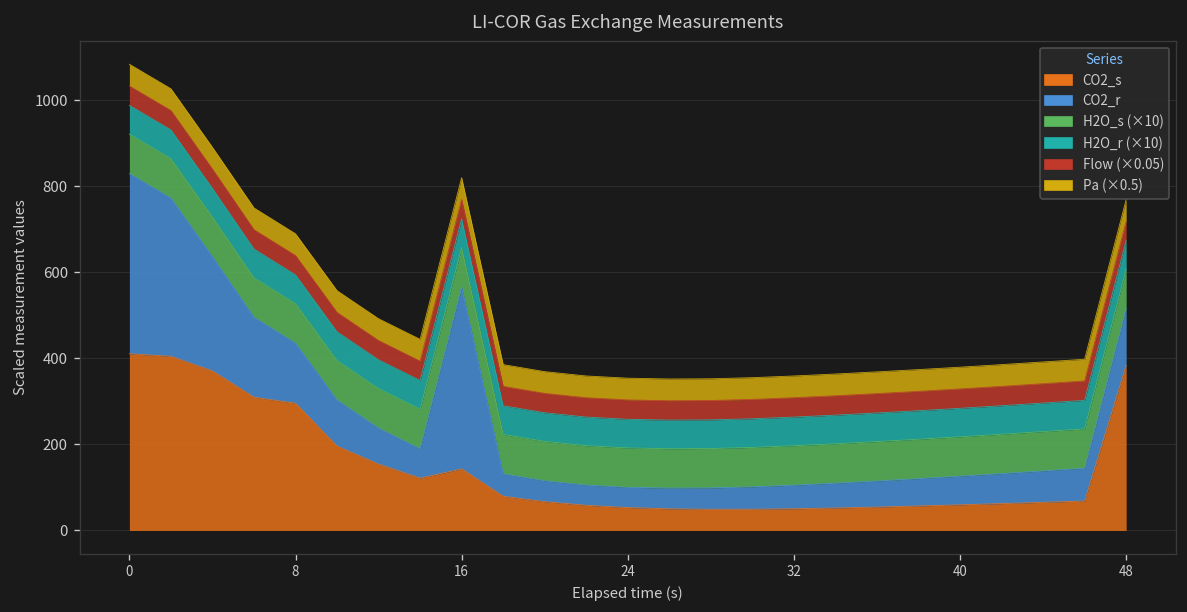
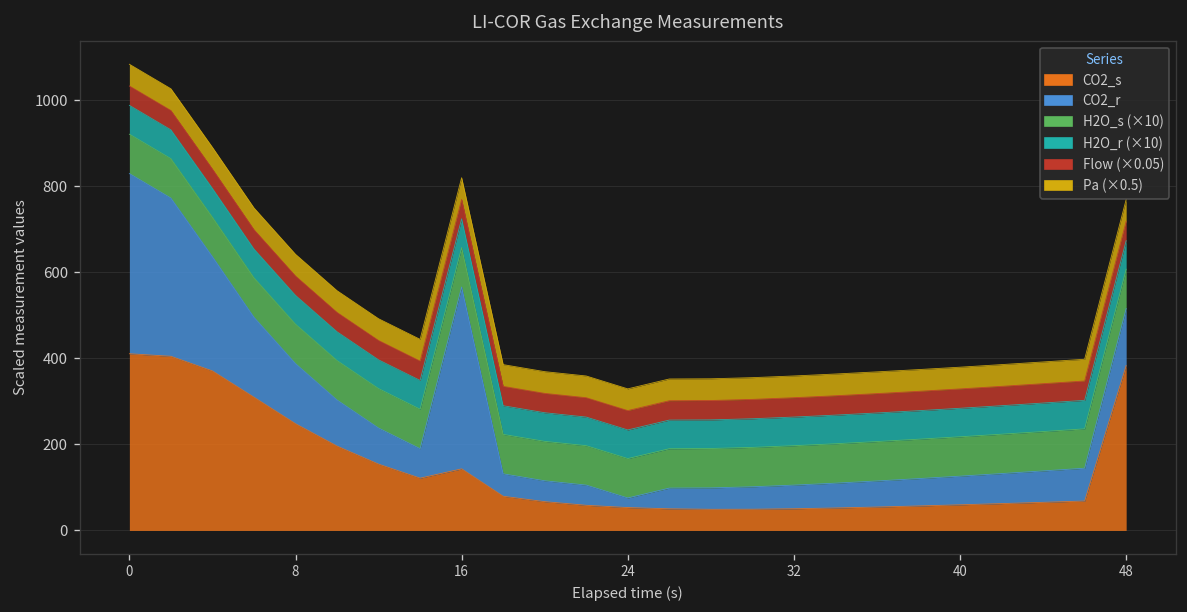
CO2_s, 8: 300 -> 250
CO2_r, 24: 50 -> 20
